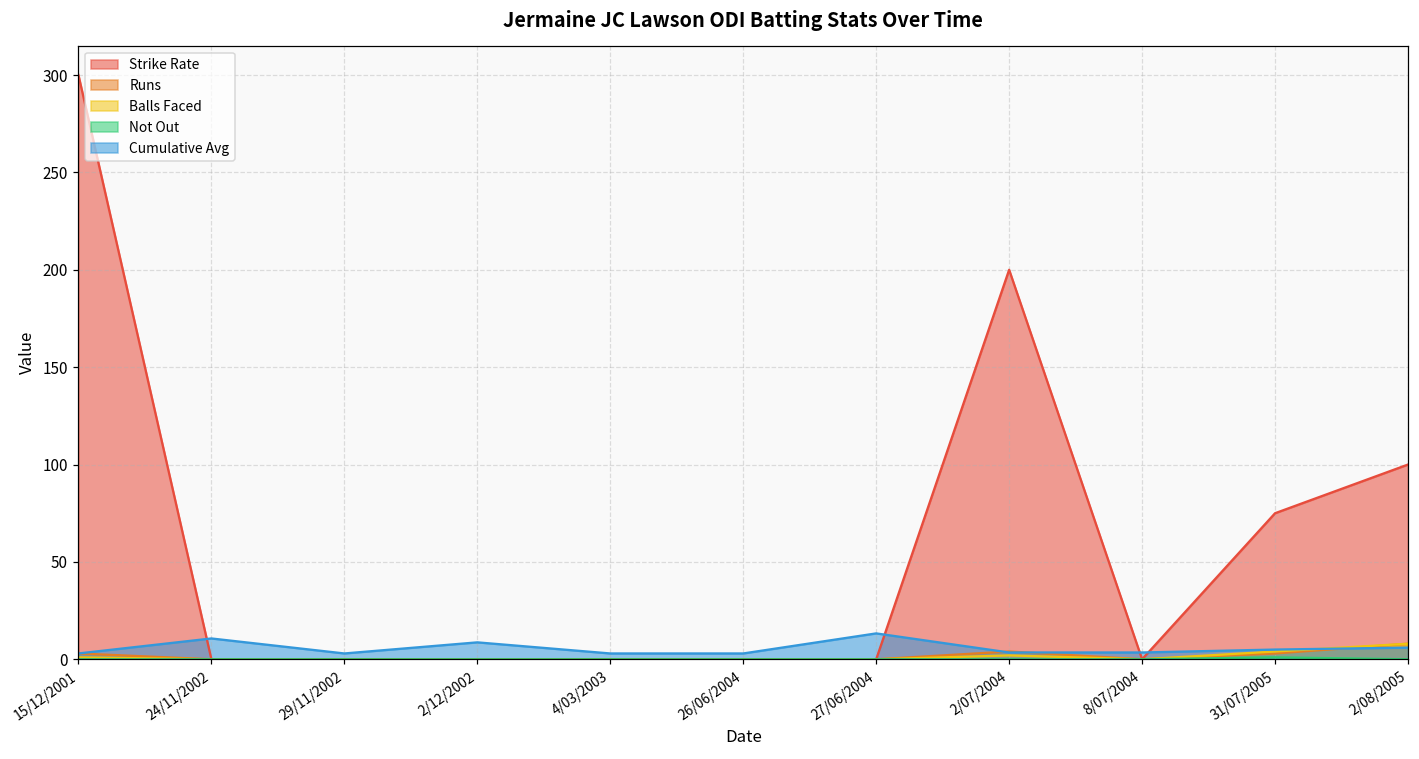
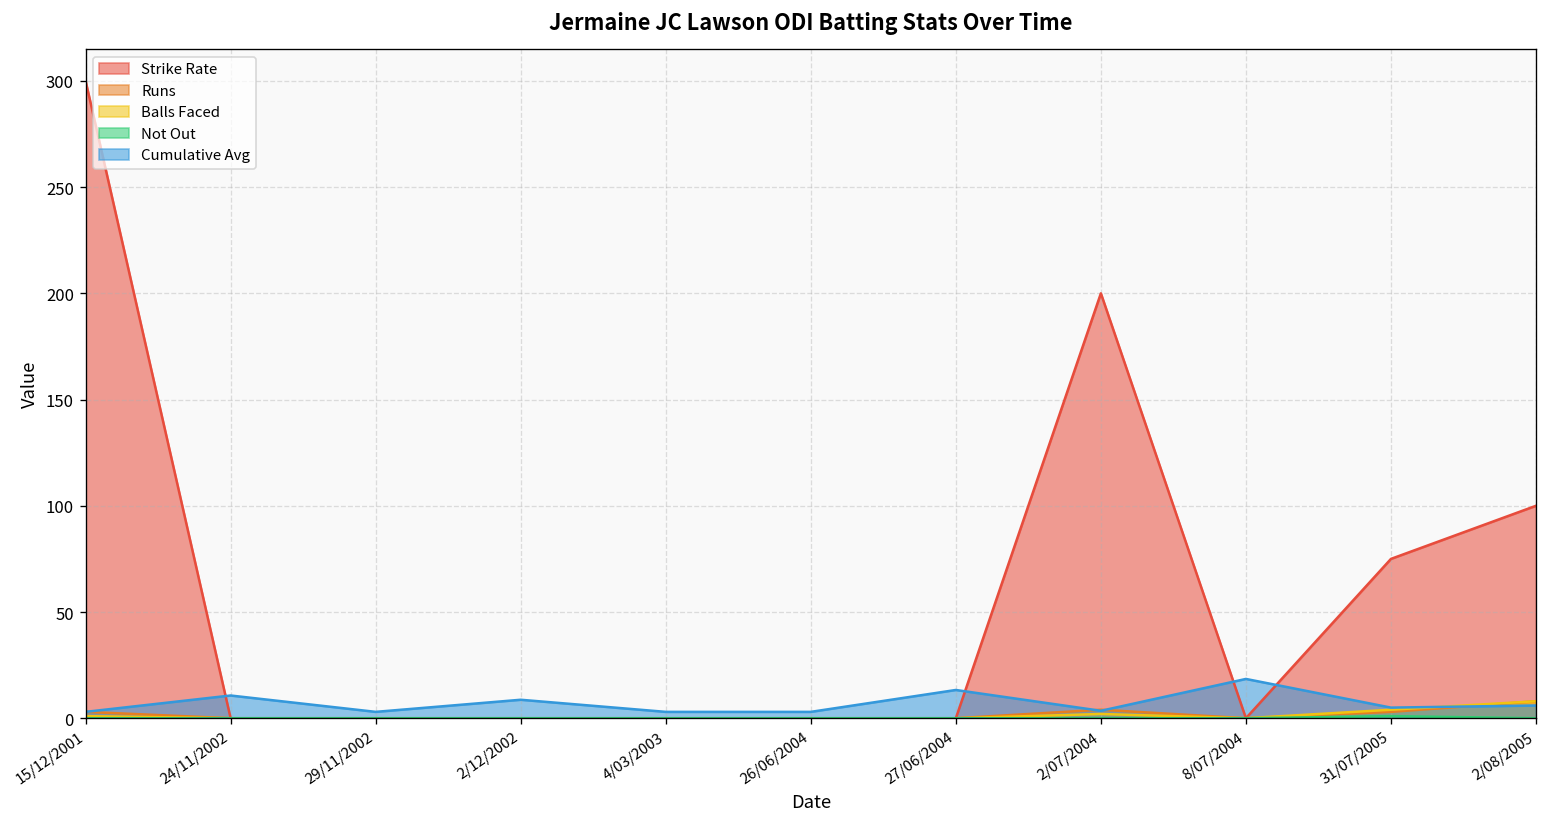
Cumulative Avg, 8/07/2004: 4 -> 19
